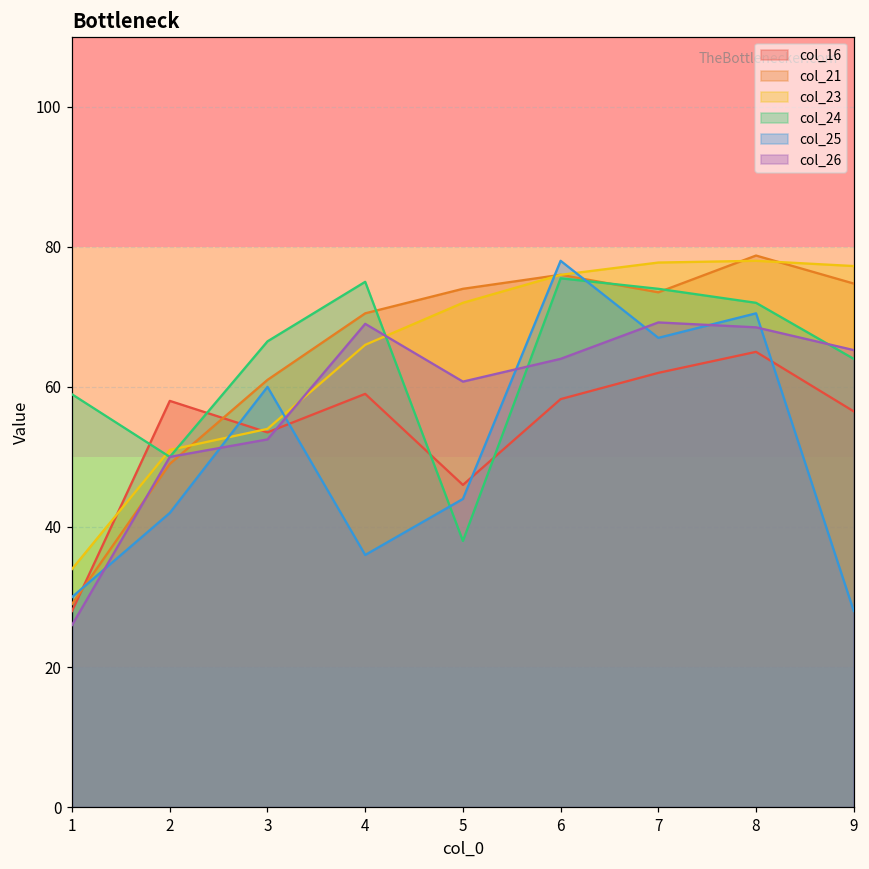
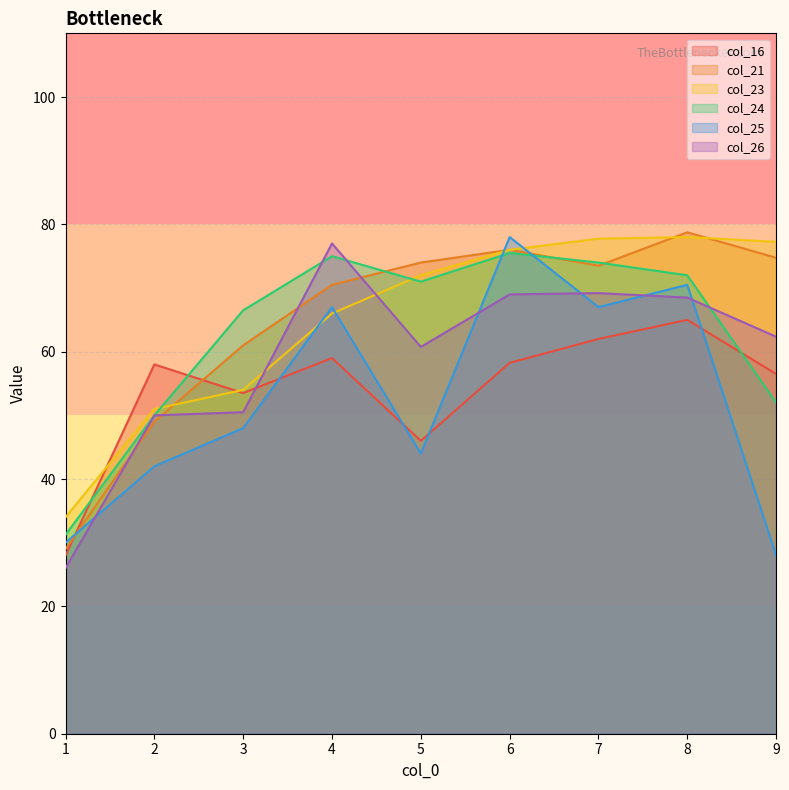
col_24, 1: 59 -> 31
col_25, 3: 60 -> 48
col_26, 3: 53 -> 51
col_25, 4: 36 -> 67
col_26, 4: 69 -> 77
col_24, 5: 38 -> 71
col_26, 6: 64 -> 69
col_24, 9: 64 -> 52
col_26, 9: 65 -> 62
